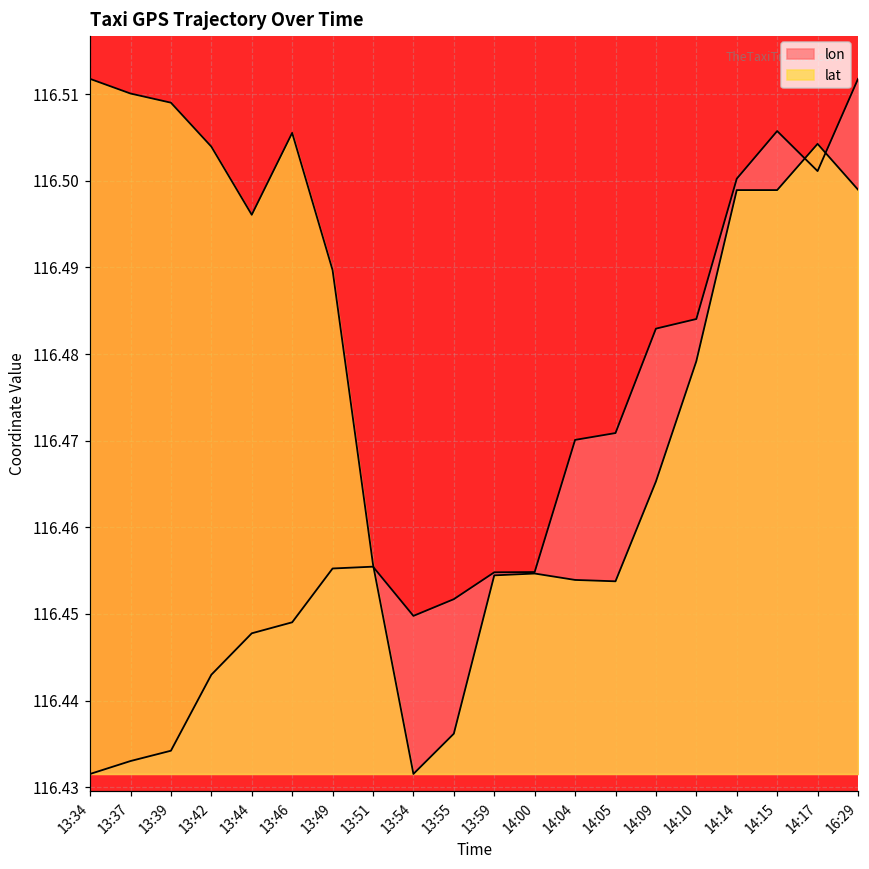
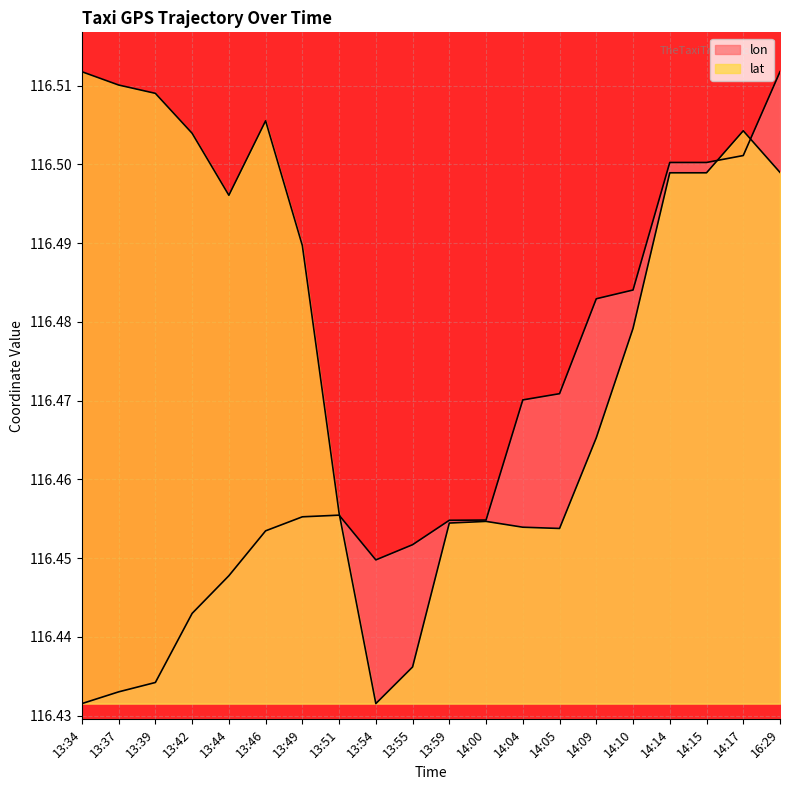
lon, 13:46: 116.449 -> 116.453
lon, 14:15: 116.506 -> 116.500
